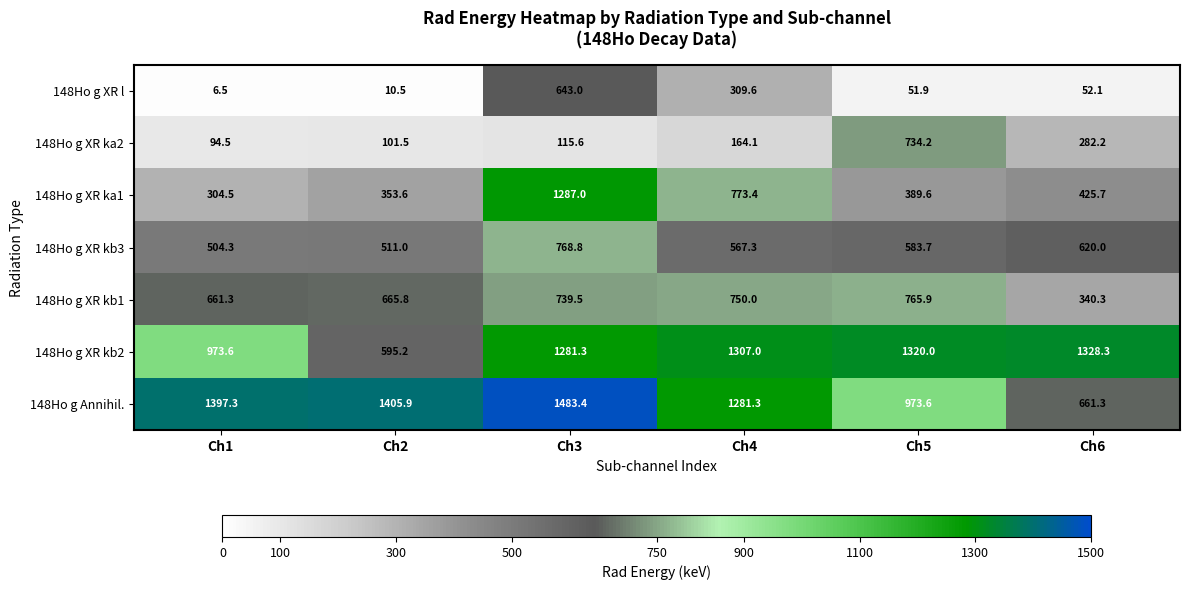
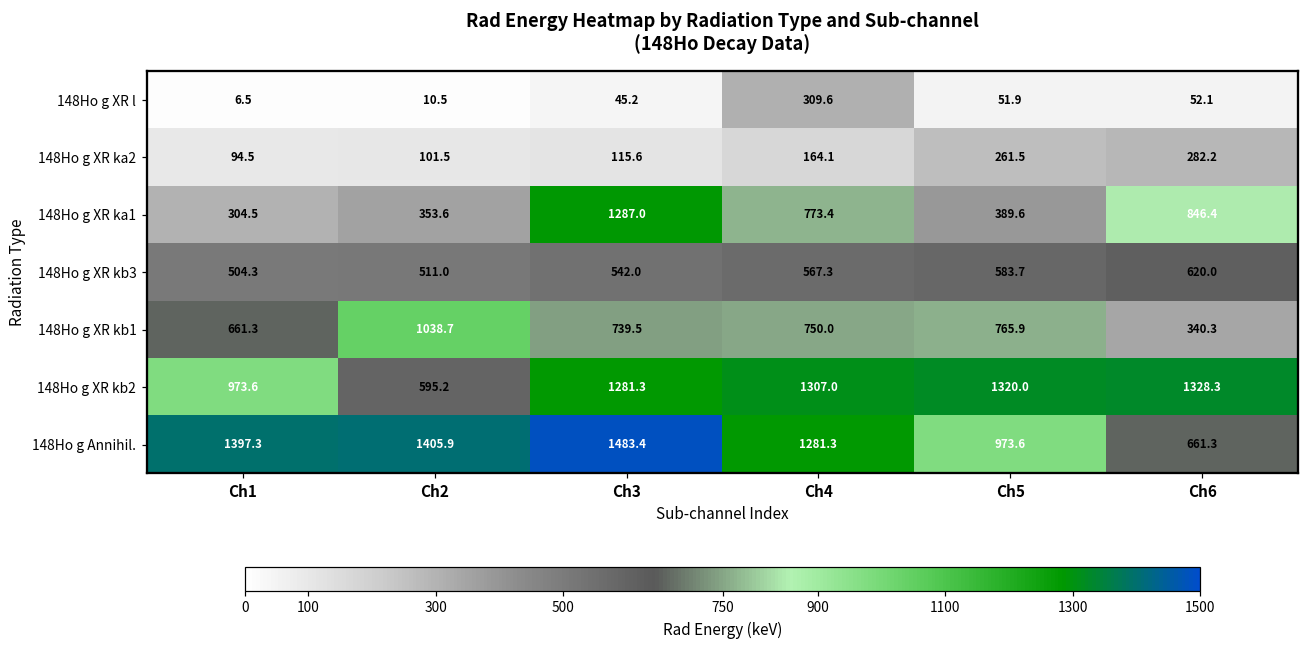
148Ho g XR l, Ch3: 643.0 -> 45.2
148Ho g XR ka2, Ch5: 734.2 -> 261.5
148Ho g XR ka1, Ch6: 425.7 -> 846.4
148Ho g XR kb3, Ch3: 768.8 -> 542.0
148Ho g XR kb1, Ch2: 665.8 -> 1038.7
